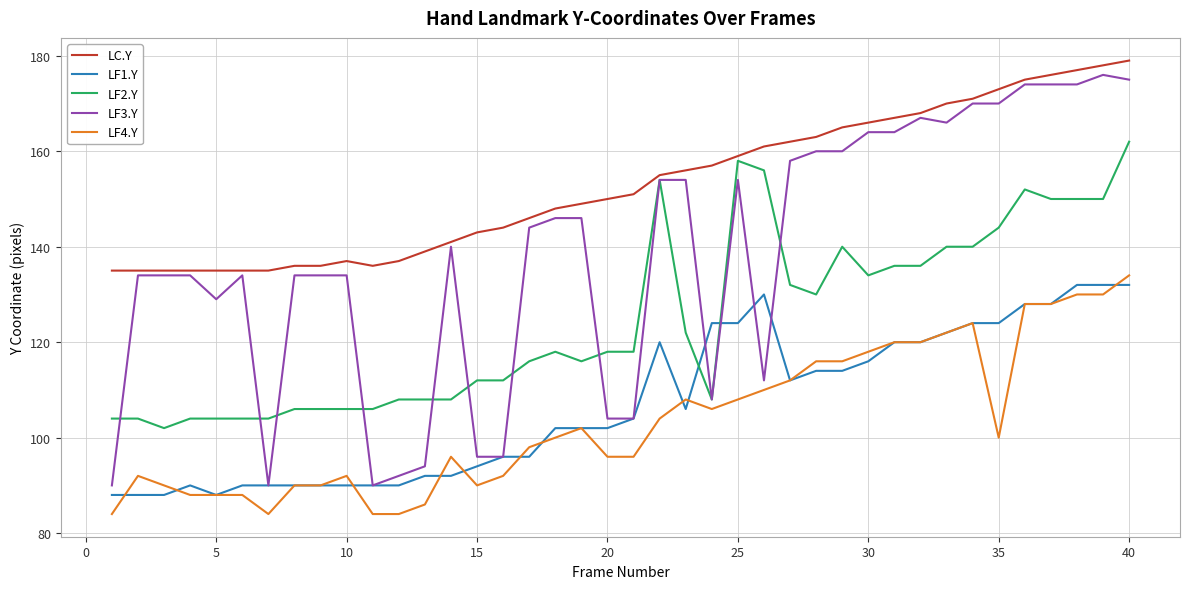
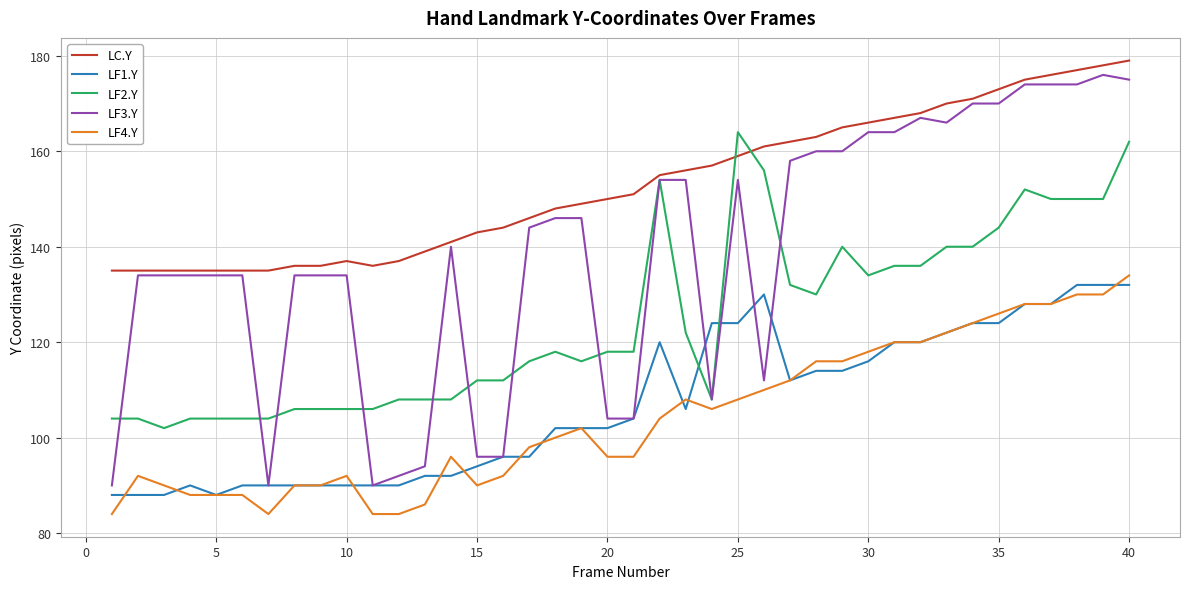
LF3.Y, 5: 129 -> 134
LF2.Y, 25: 158 -> 164
LF4.Y, 35: 100 -> 126
